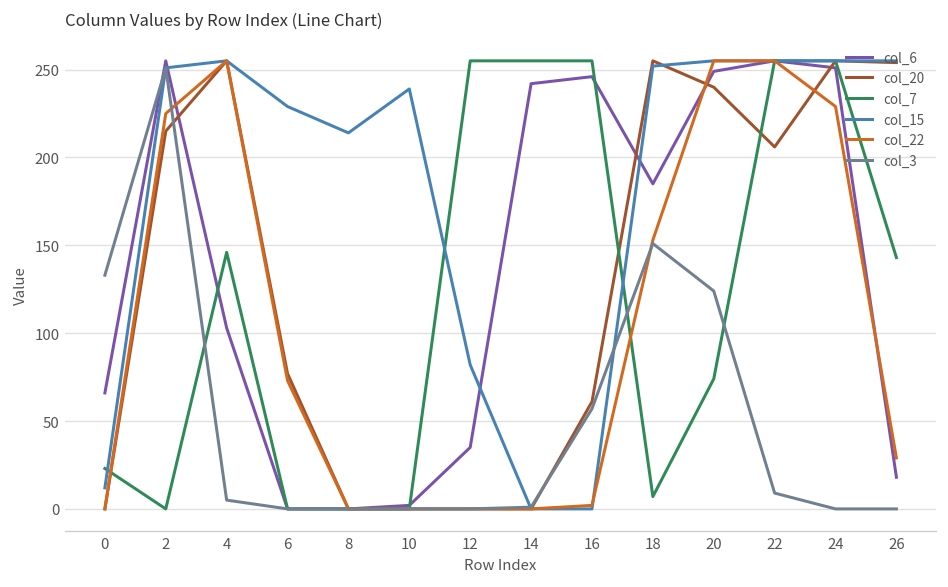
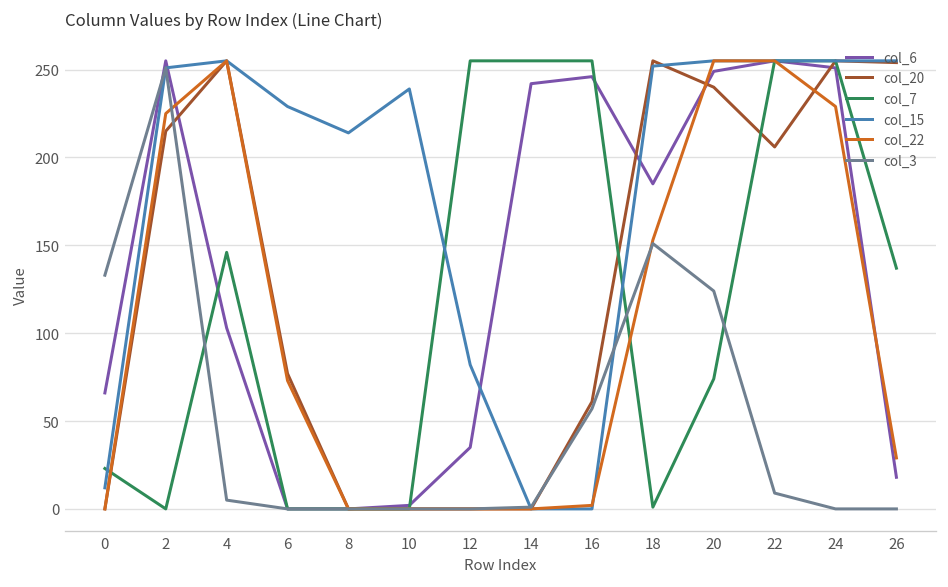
col_7, 18: 7 -> 1
col_7, 26: 143 -> 137
